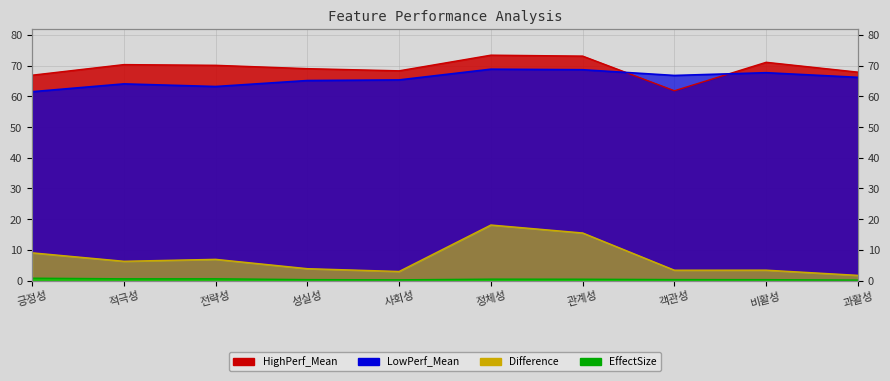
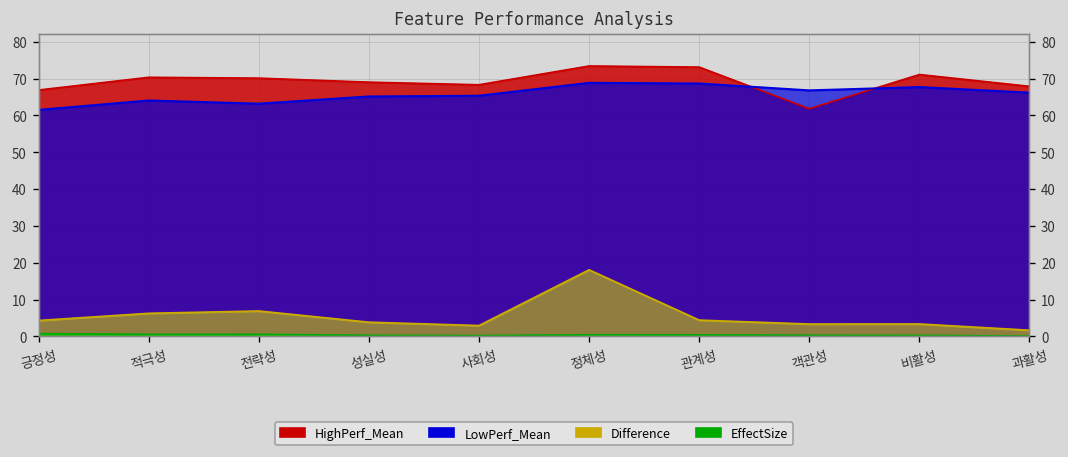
Difference, 긍정성: 9 -> 4
Difference, 관계성: 16 -> 4
